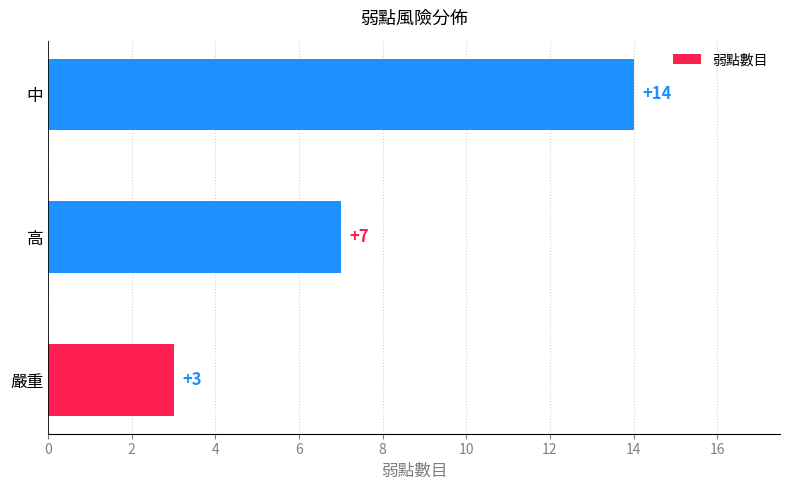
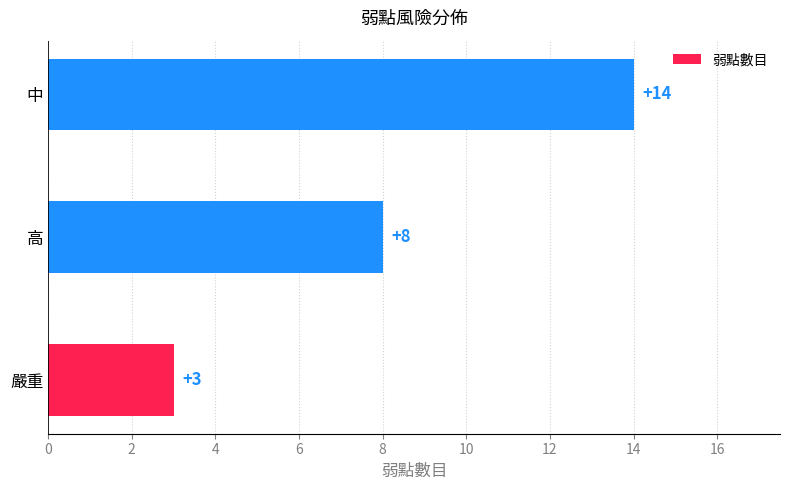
高: +7 -> +8
